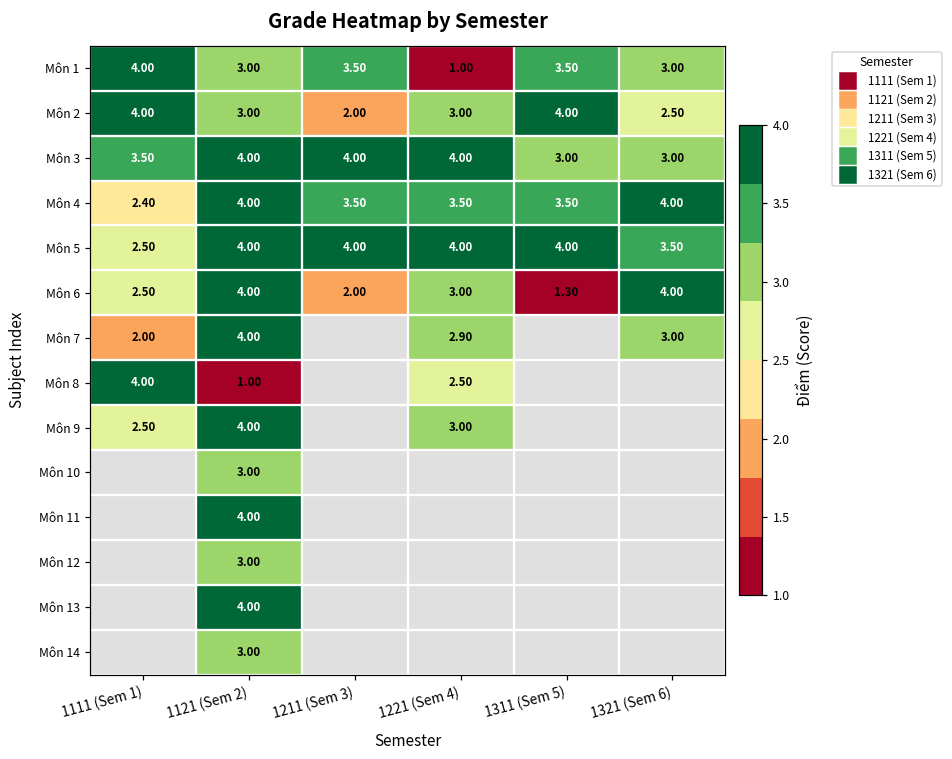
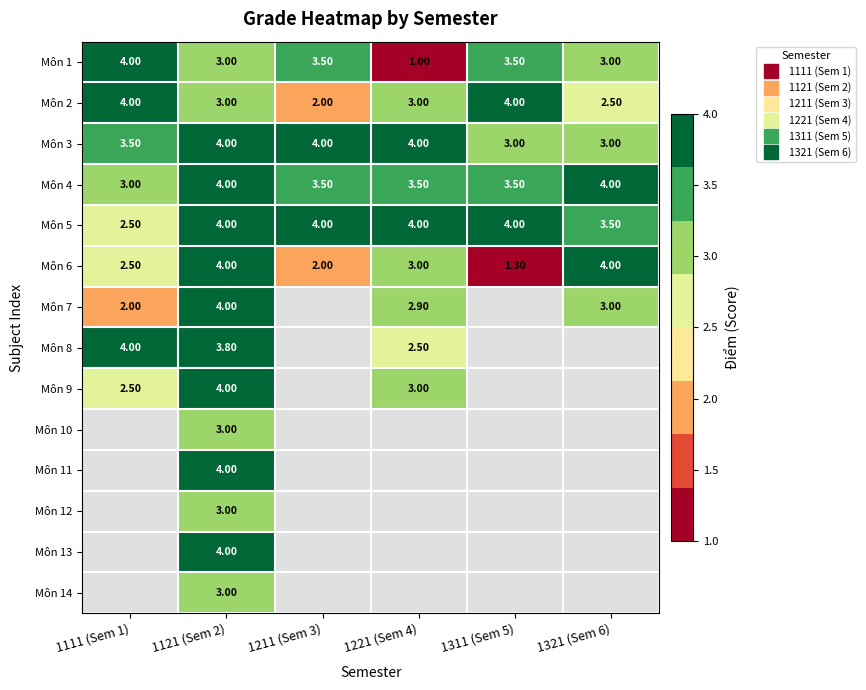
Môn 4, 1111 (Sem 1): 2.40 -> 3.00
Môn 8, 1121 (Sem 2): 1.00 -> 3.80
